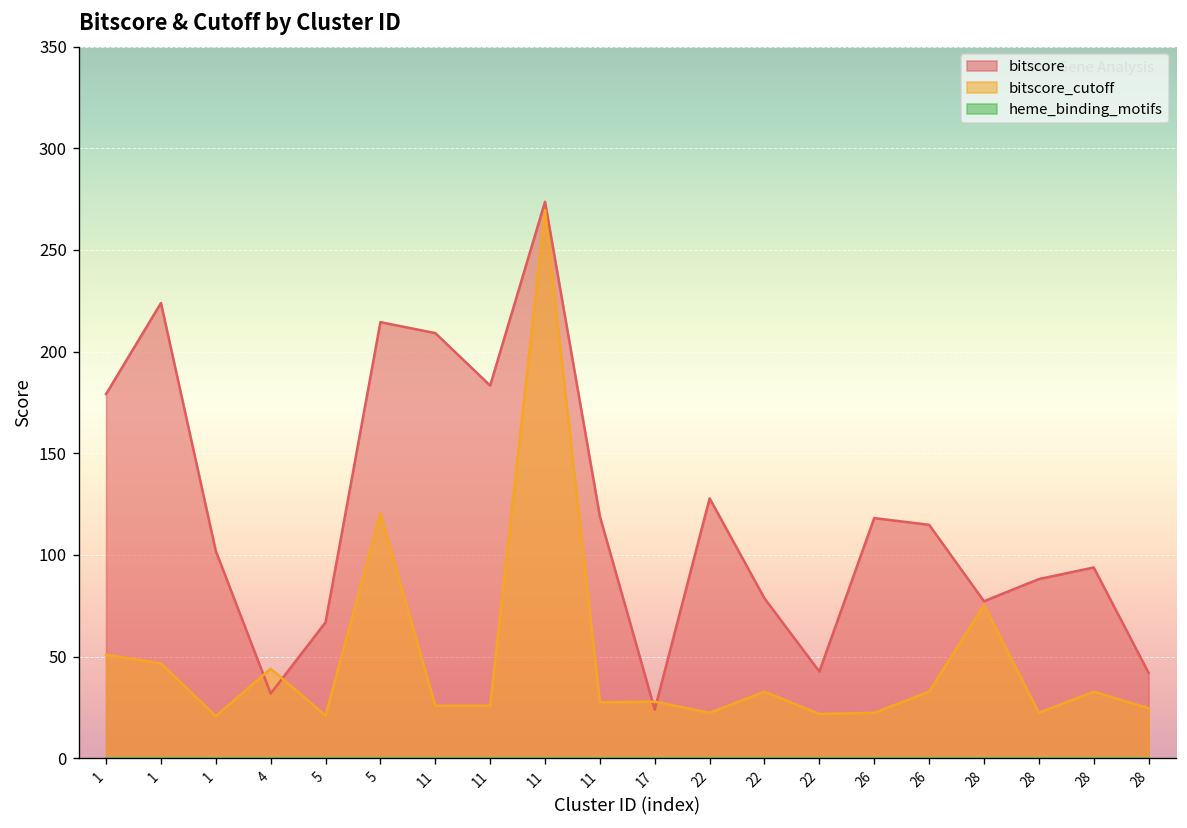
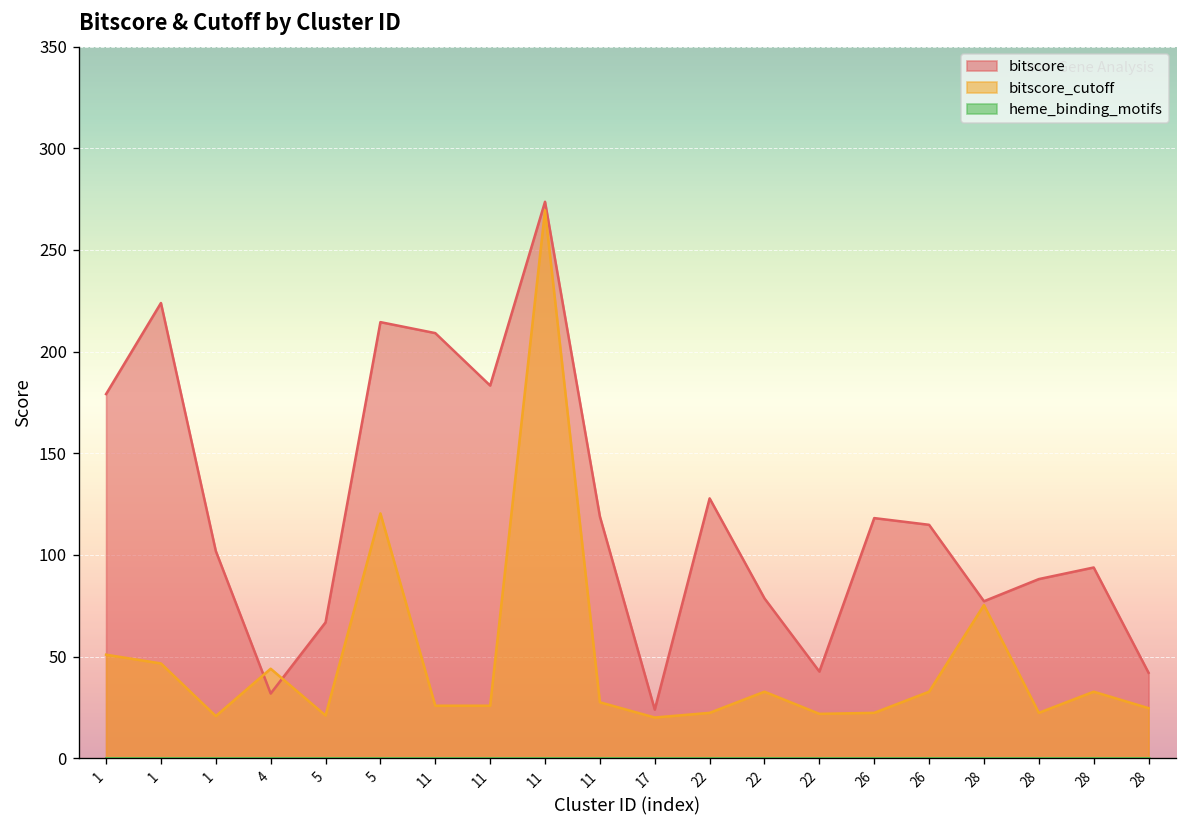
bitscore_cutoff, 17: 28 -> 20
